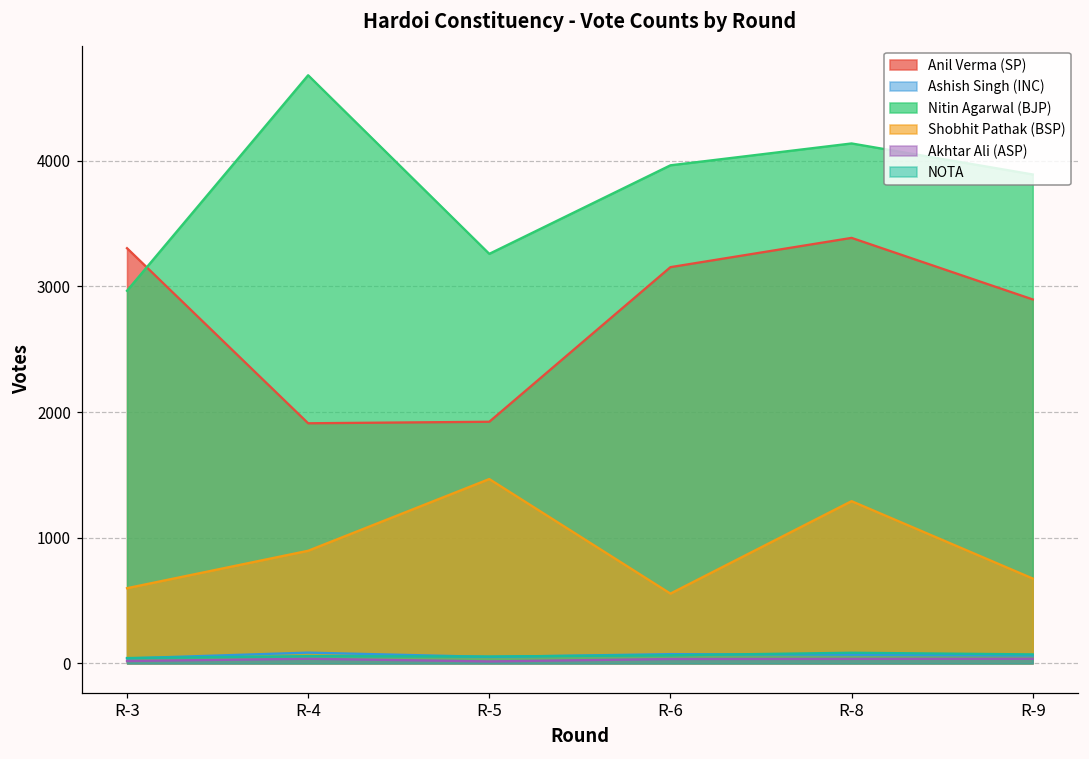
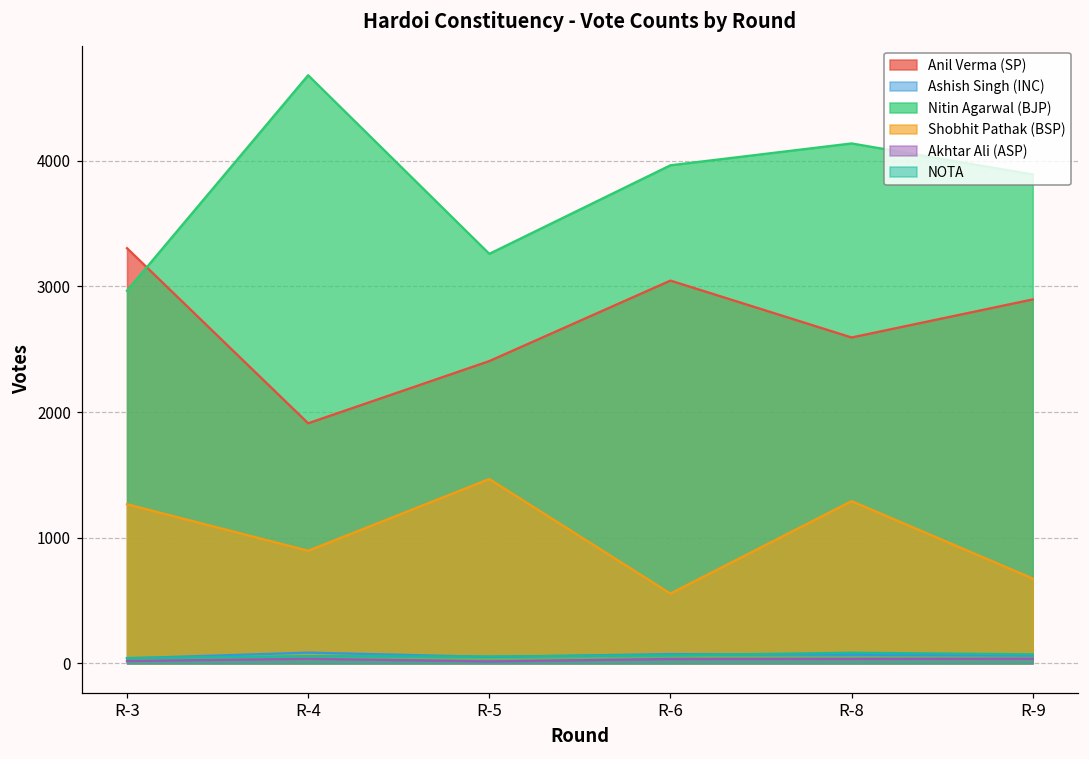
Shobhit Pathak (BSP), R-3: 600 -> 1270
Anil Verma (SP), R-5: 1920 -> 2410
Anil Verma (SP), R-6: 3150 -> 3050
Anil Verma (SP), R-8: 3390 -> 2590
